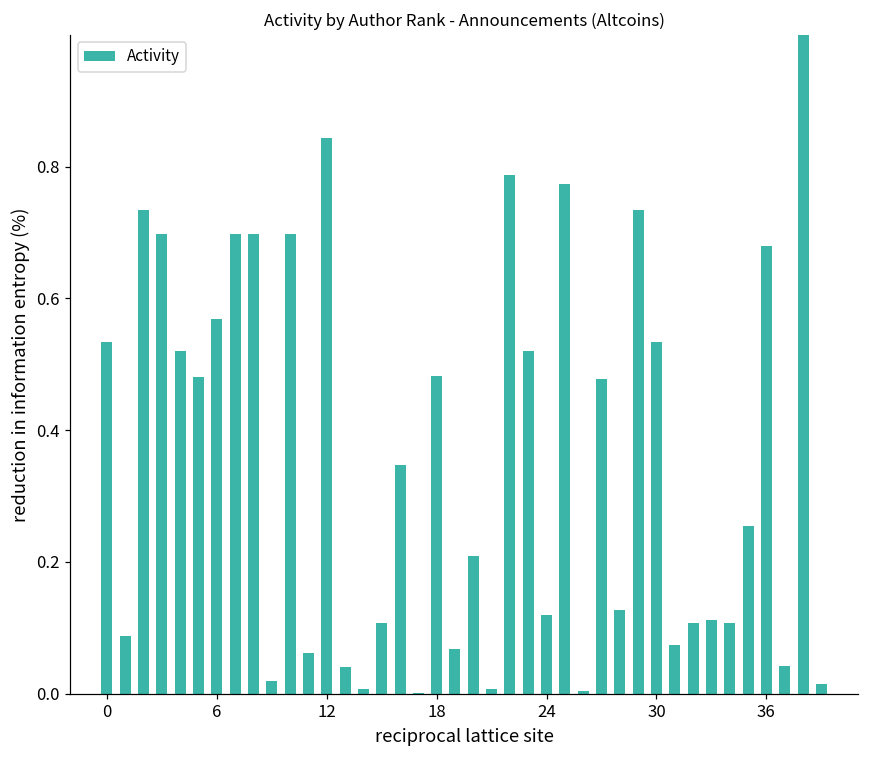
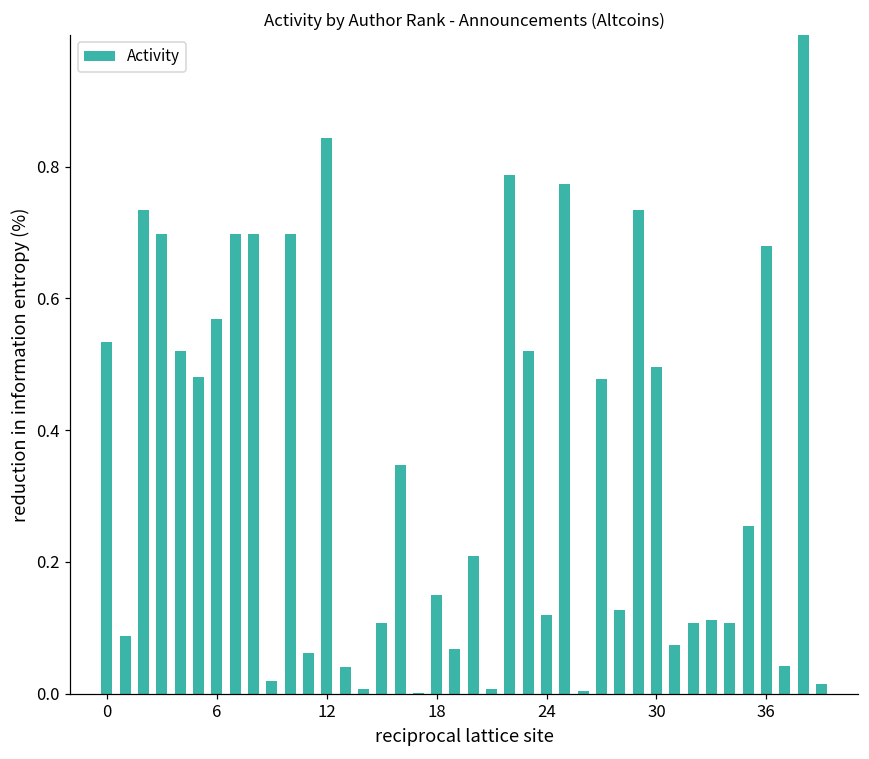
18: 0.48 -> 0.15
30: 0.53 -> 0.50
